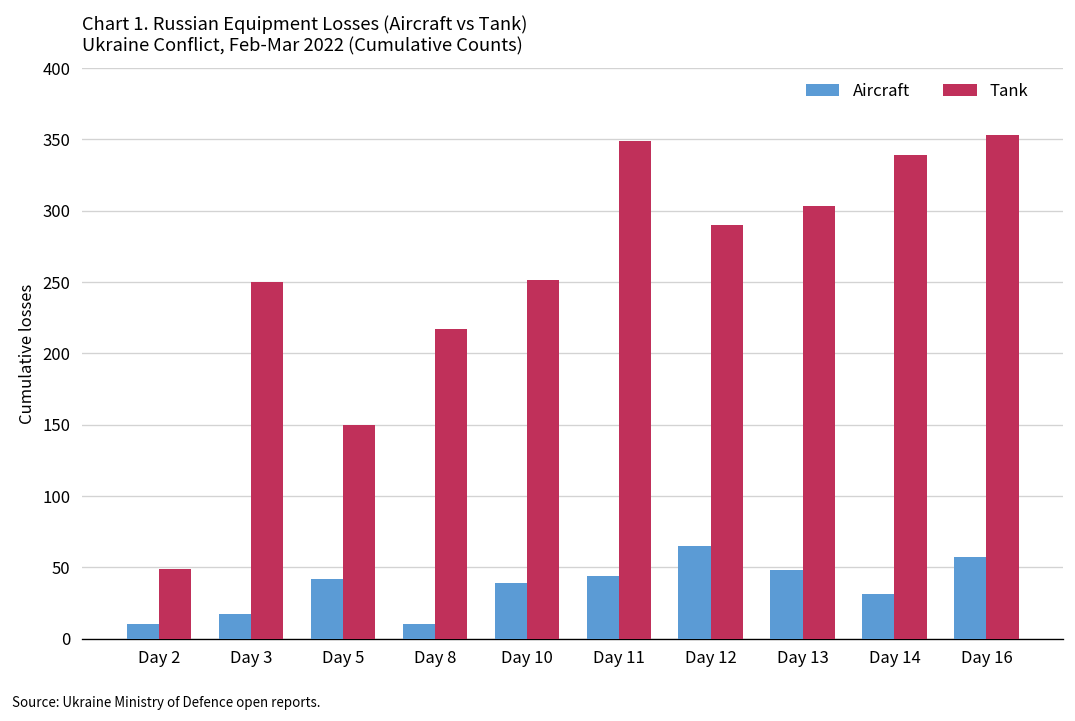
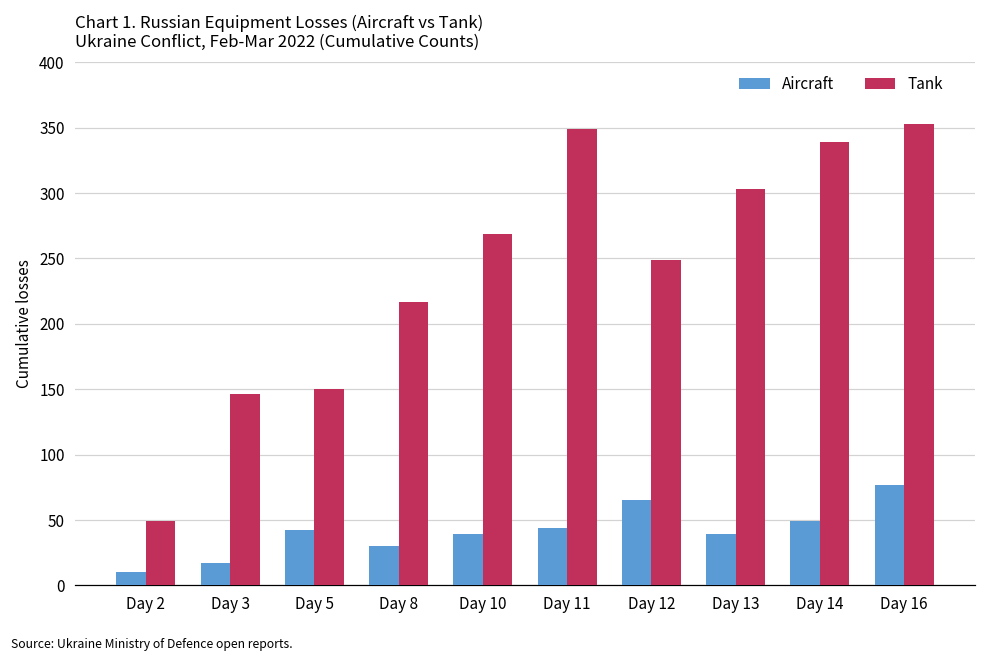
Tank, Day 3: 250 -> 146
Aircraft, Day 8: 10 -> 30
Tank, Day 10: 251 -> 269
Tank, Day 12: 290 -> 249
Aircraft, Day 13: 48 -> 39
Aircraft, Day 14: 31 -> 49
Aircraft, Day 16: 57 -> 77
